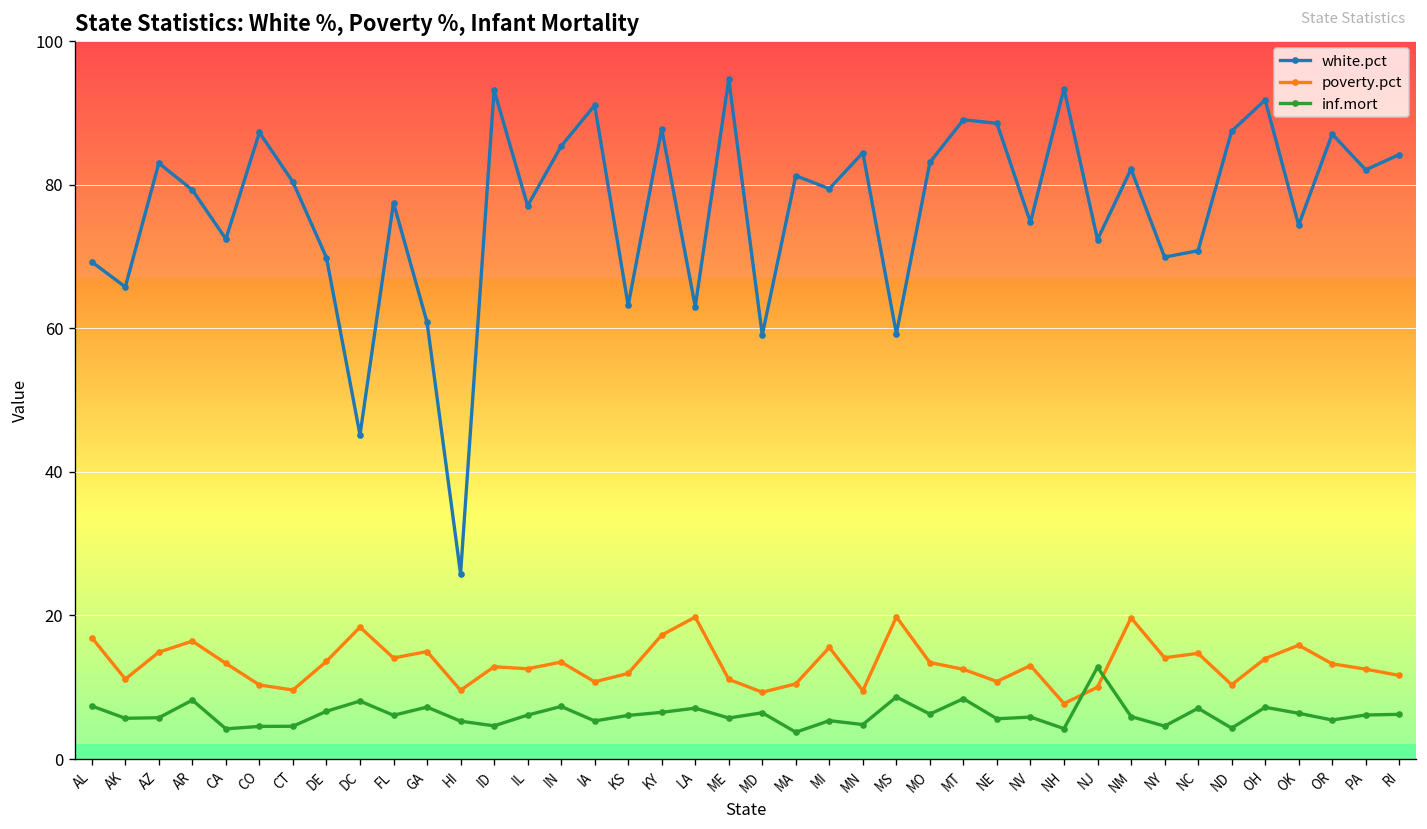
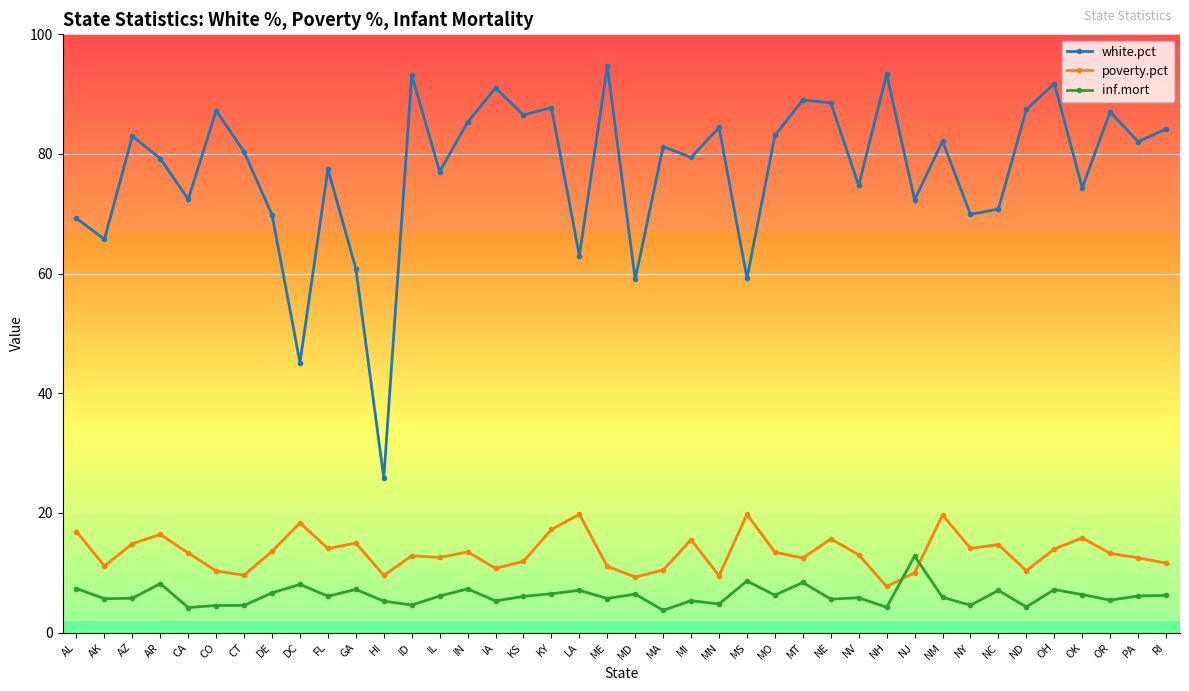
white.pct, KS: 63 -> 87
poverty.pct, NE: 11 -> 16
